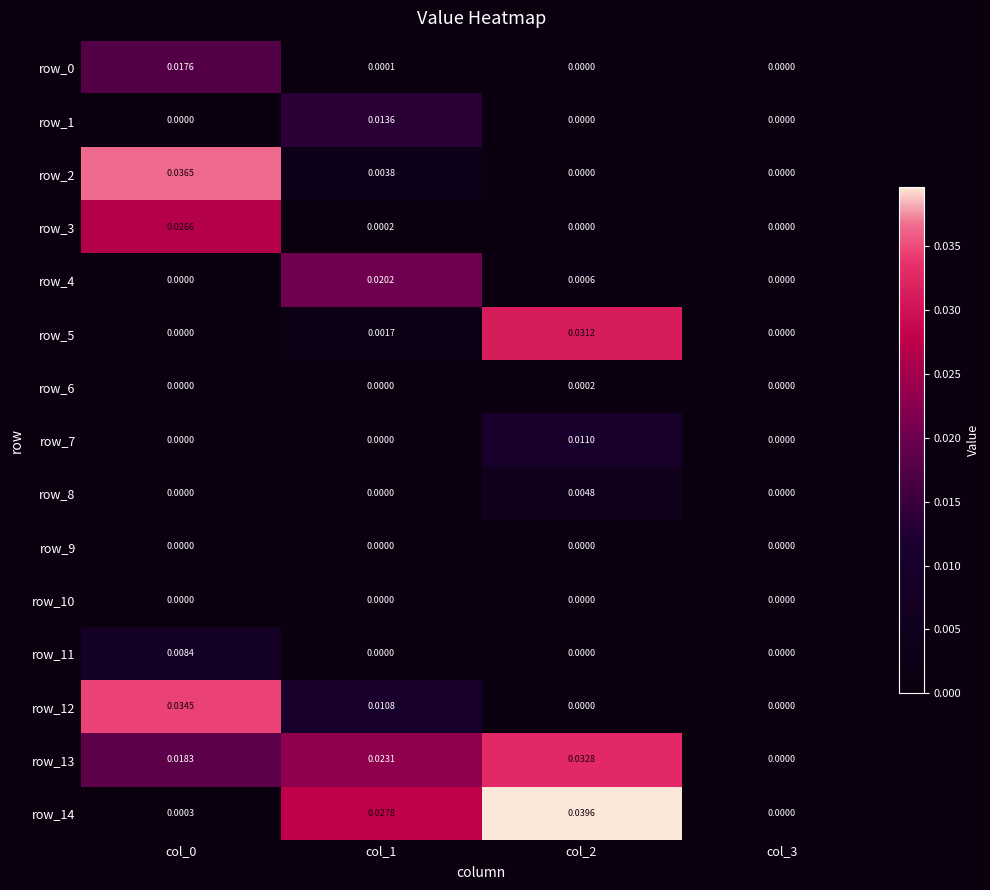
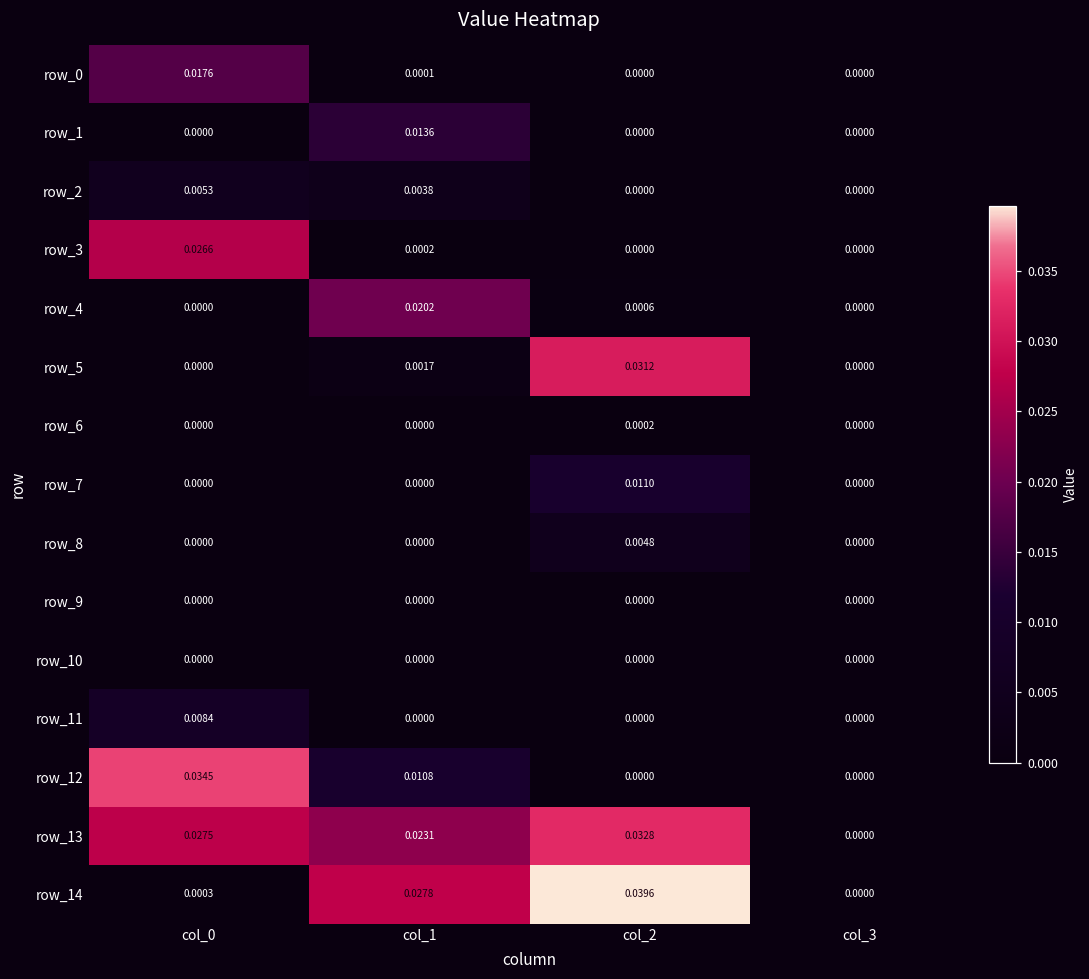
row_2, col_0: 0.0365 -> 0.0053
row_13, col_0: 0.0183 -> 0.0275
